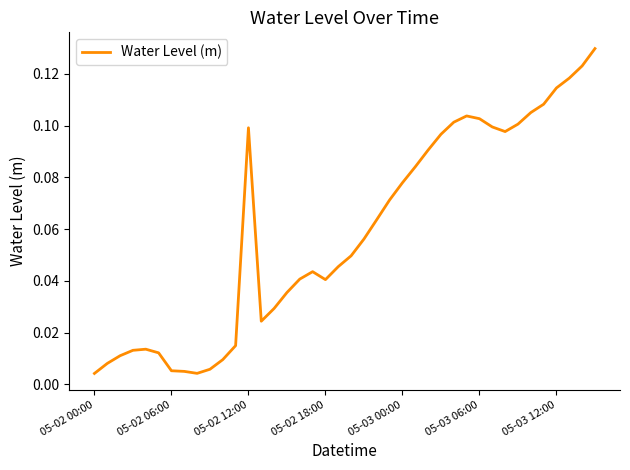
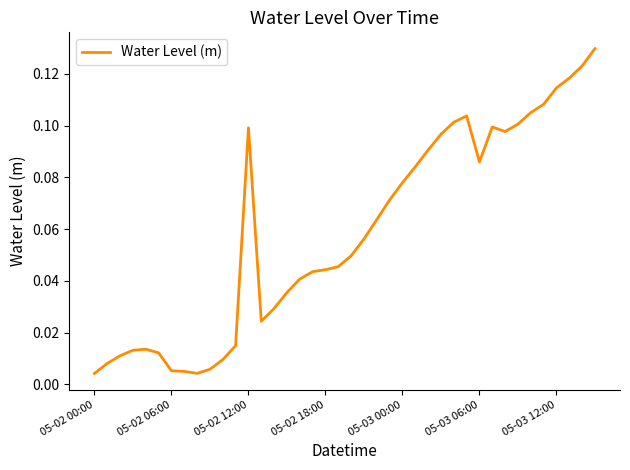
05-02 18:00: 0.041 -> 0.044
05-03 06:00: 0.103 -> 0.086
